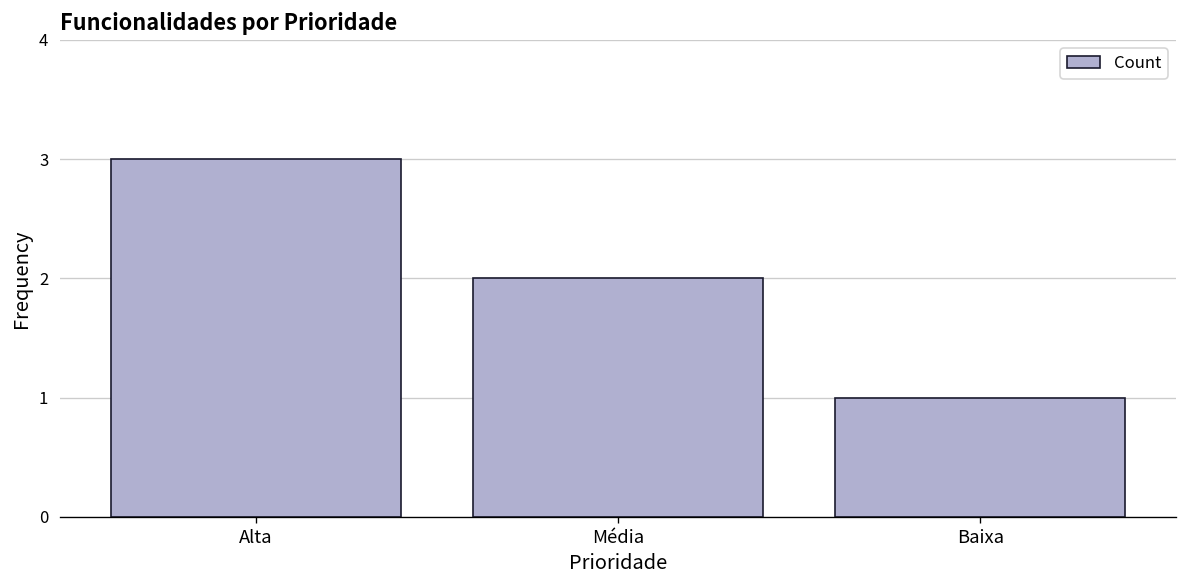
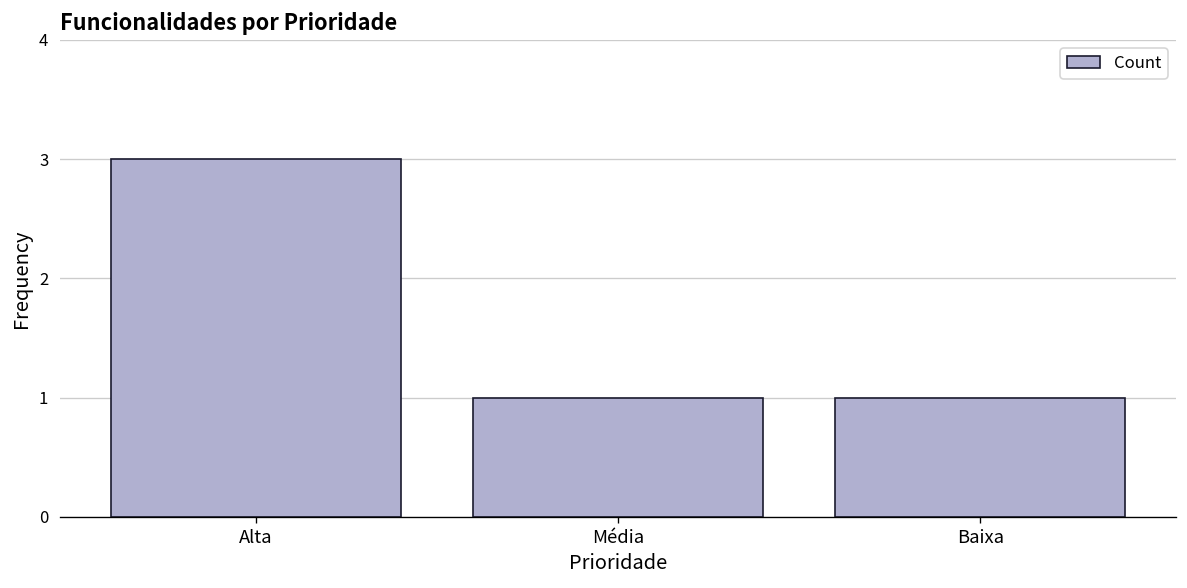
Média: 2 -> 1
